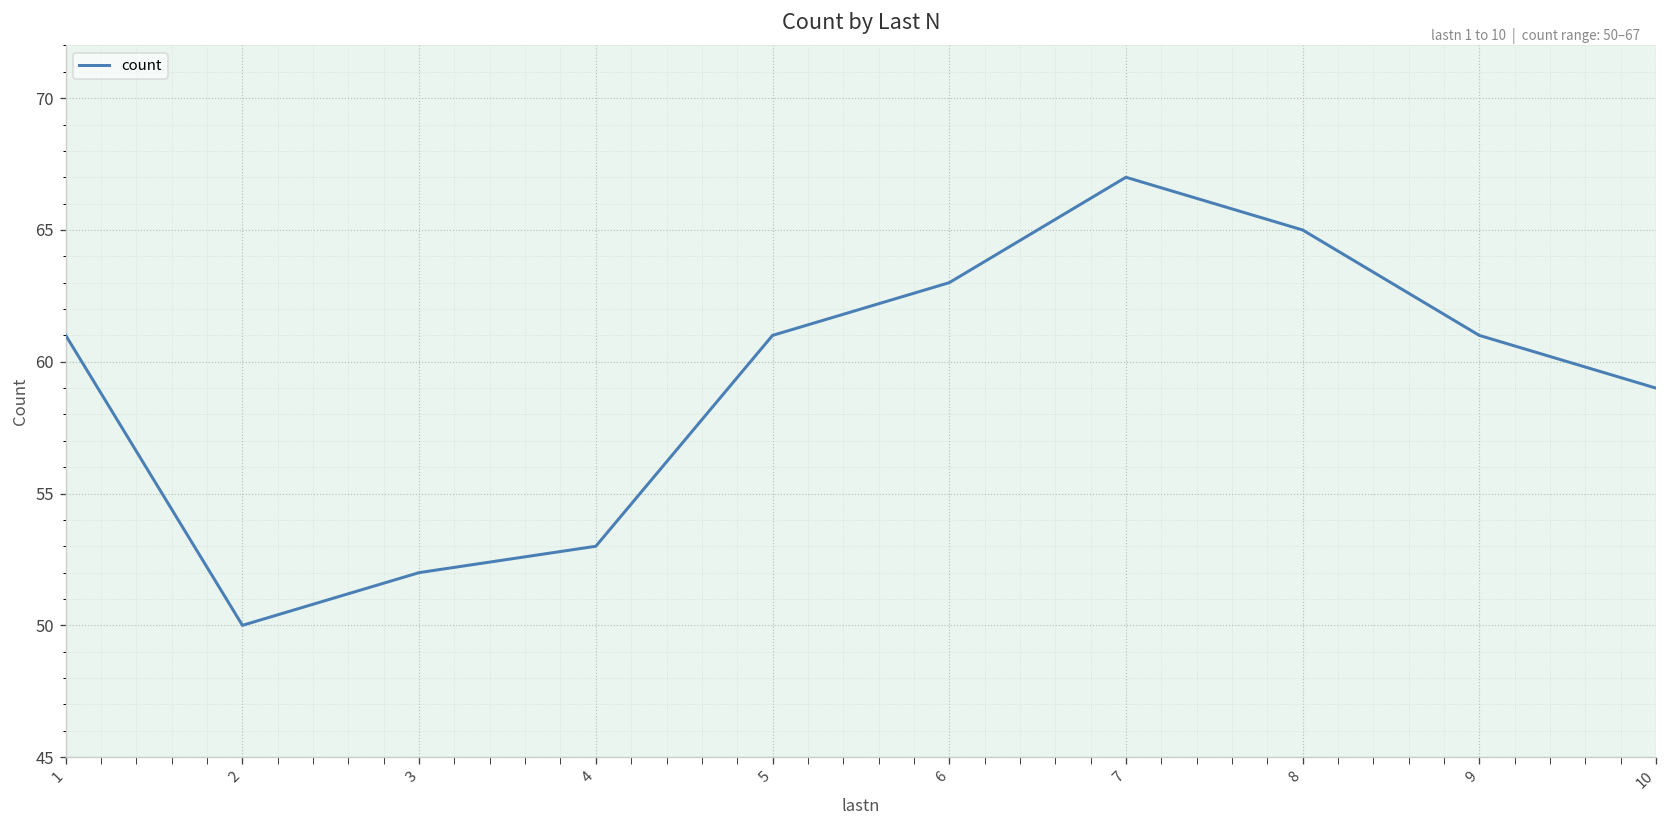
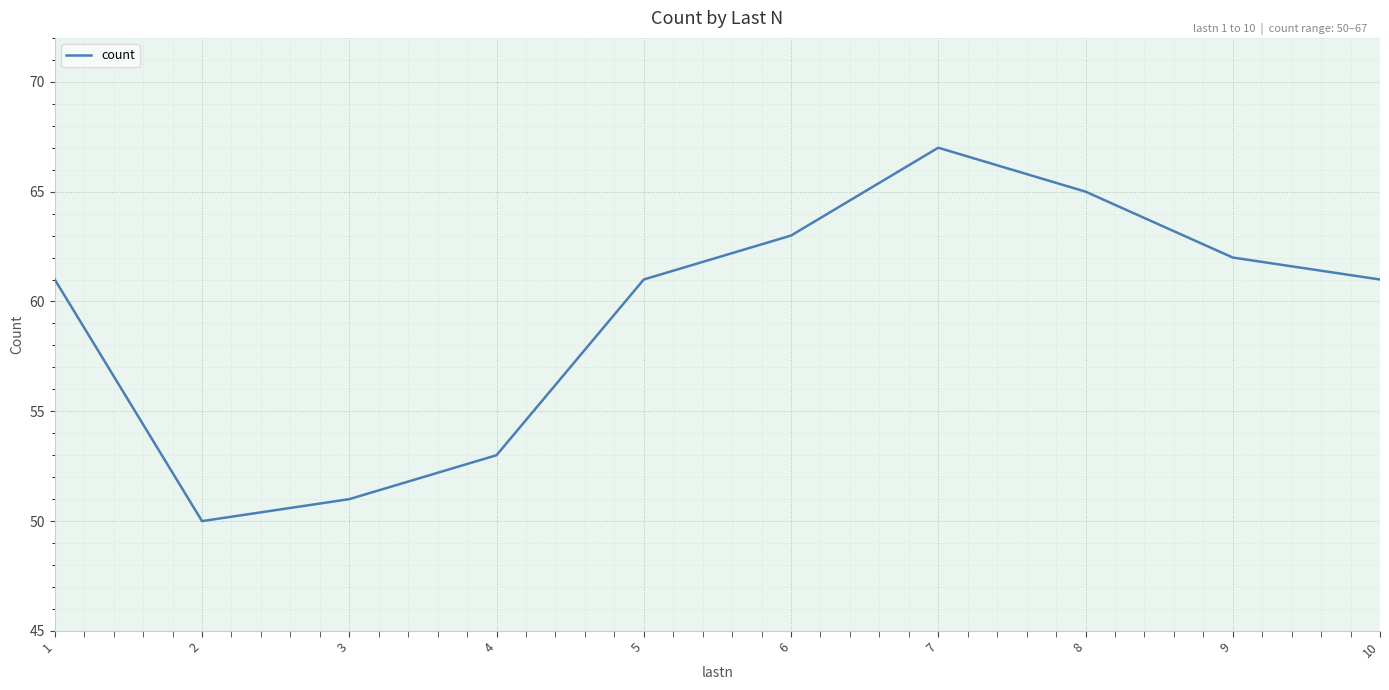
3: 52 -> 51
9: 61 -> 62
10: 59 -> 61
